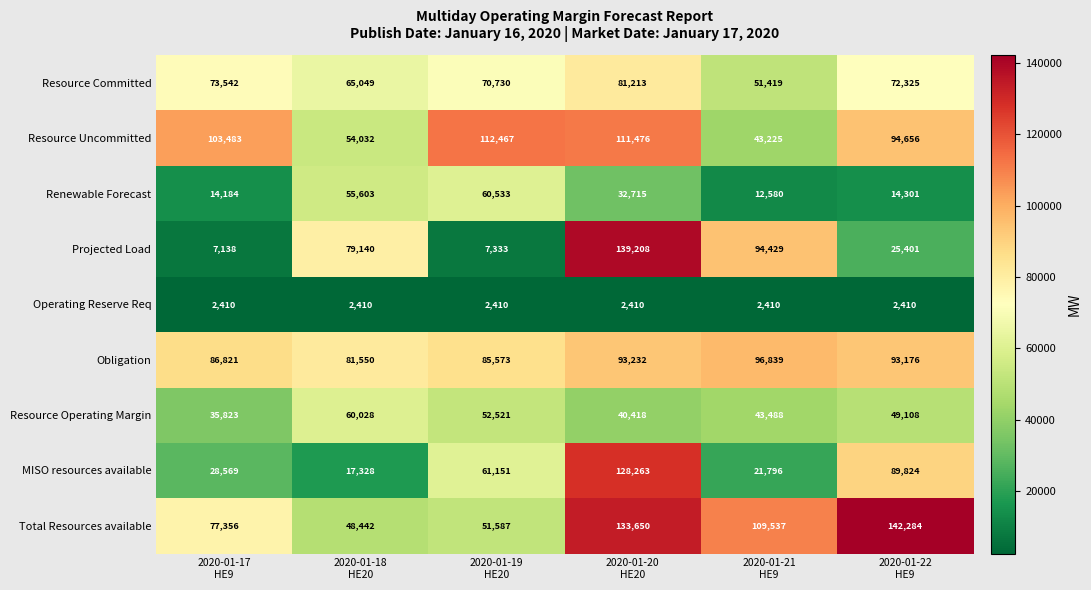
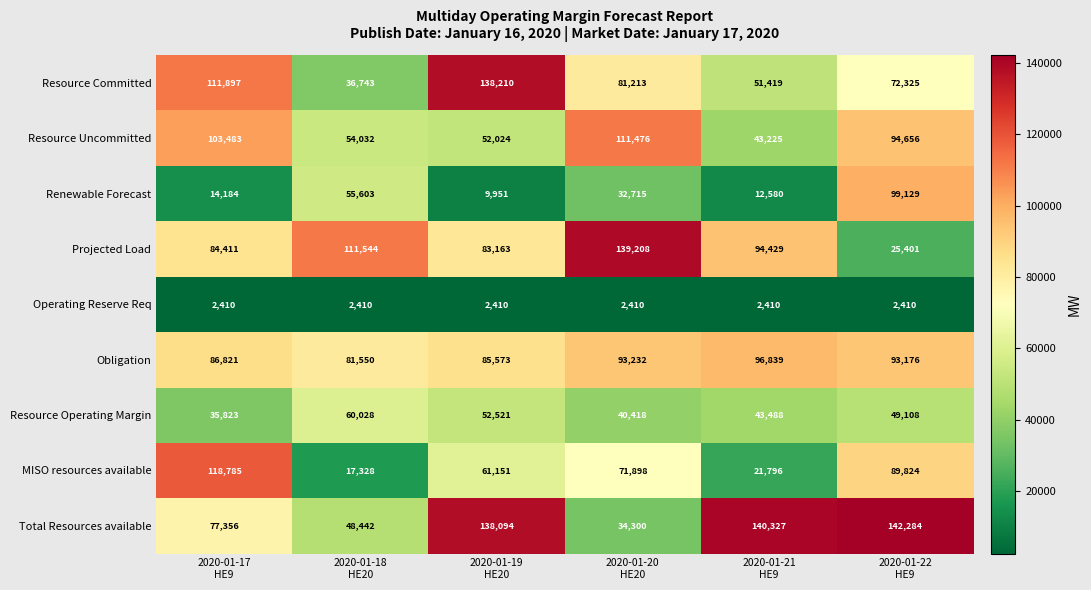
Resource Committed, 2020-01-17 HE9: 73,542 -> 111,897
Resource Committed, 2020-01-18 HE20: 65,049 -> 36,743
Resource Committed, 2020-01-19 HE20: 70,730 -> 138,210
Resource Uncommitted, 2020-01-19 HE20: 112,467 -> 52,024
Renewable Forecast, 2020-01-19 HE20: 60,533 -> 9,951
Renewable Forecast, 2020-01-22 HE9: 14,301 -> 99,129
Projected Load, 2020-01-17 HE9: 7,138 -> 84,411
Projected Load, 2020-01-18 HE20: 79,140 -> 111,544
Projected Load, 2020-01-19 HE20: 7,333 -> 83,163
MISO resources available, 2020-01-17 HE9: 28,569 -> 118,785
MISO resources available, 2020-01-20 HE20: 128,263 -> 71,898
Total Resources available, 2020-01-19 HE20: 51,587 -> 138,094
Total Resources available, 2020-01-20 HE20: 133,650 -> 34,300
Total Resources available, 2020-01-21 HE9: 109,537 -> 140,327
